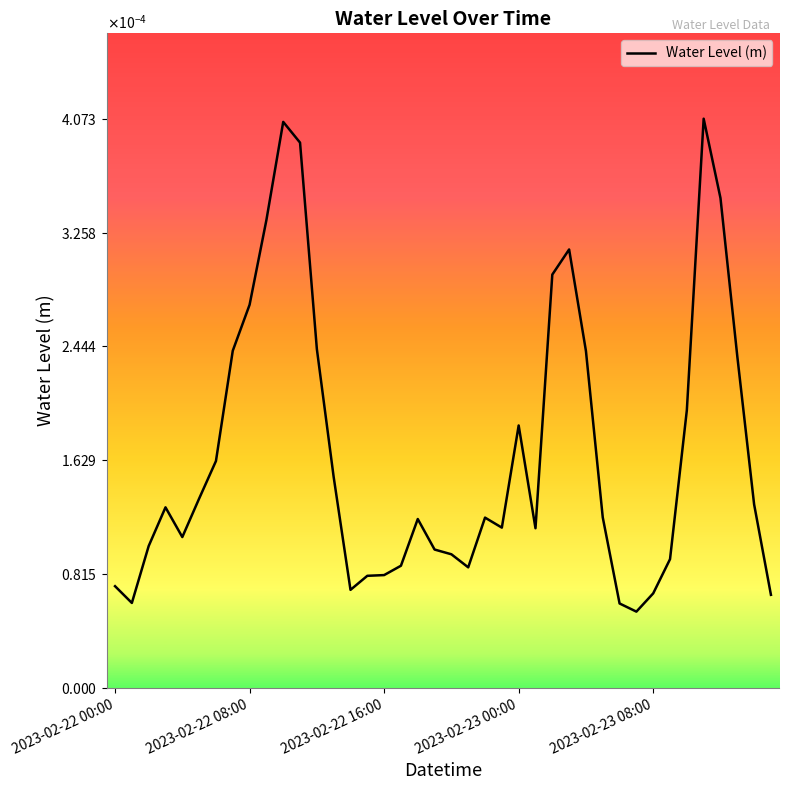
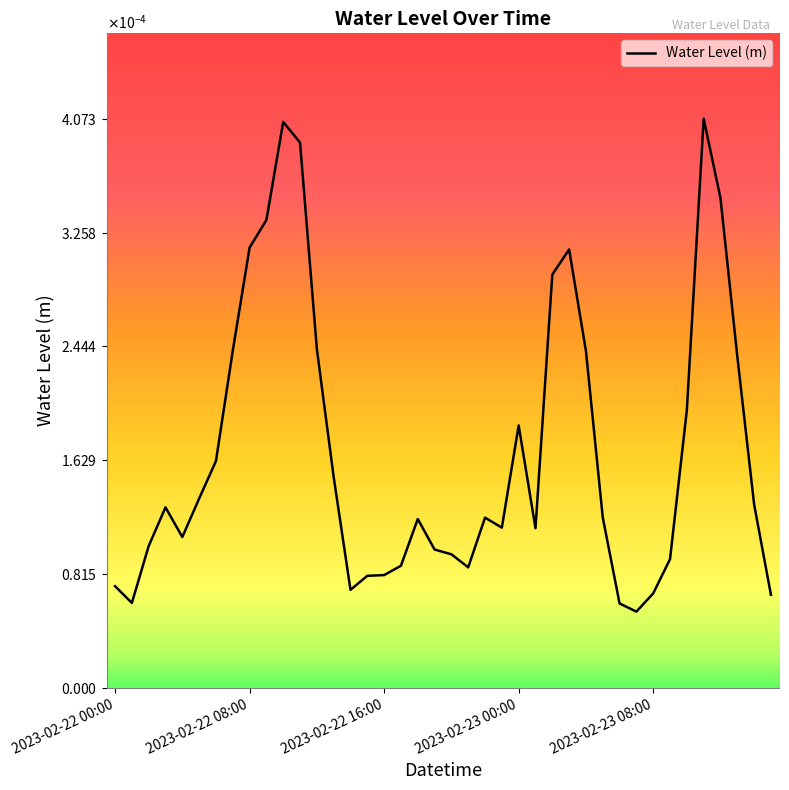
2023-02-22 08:00: 0.000274 -> 0.000315
